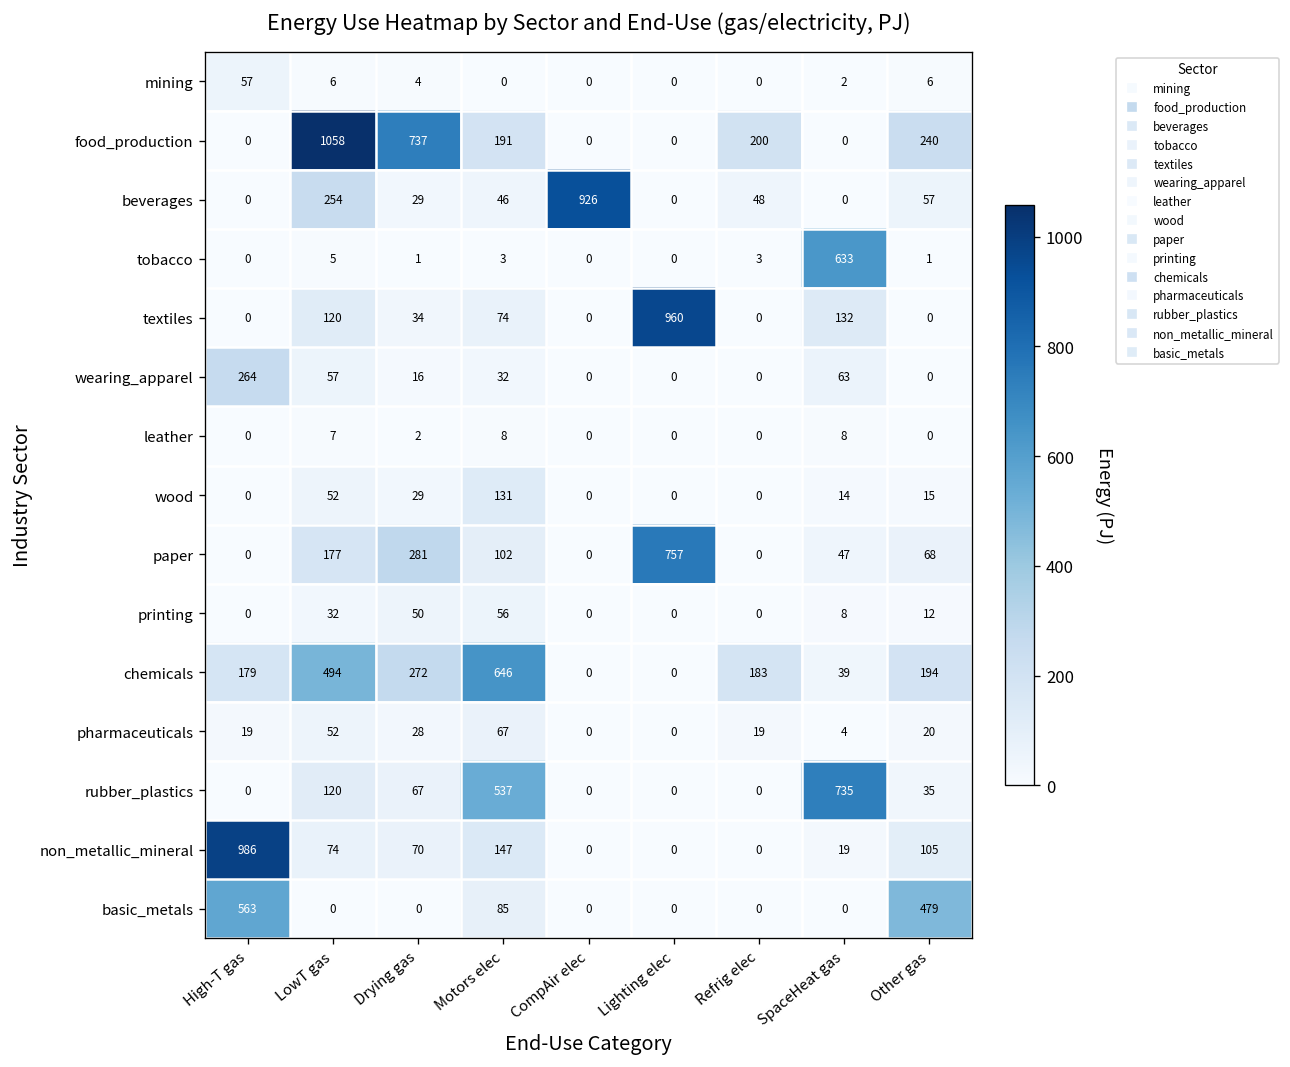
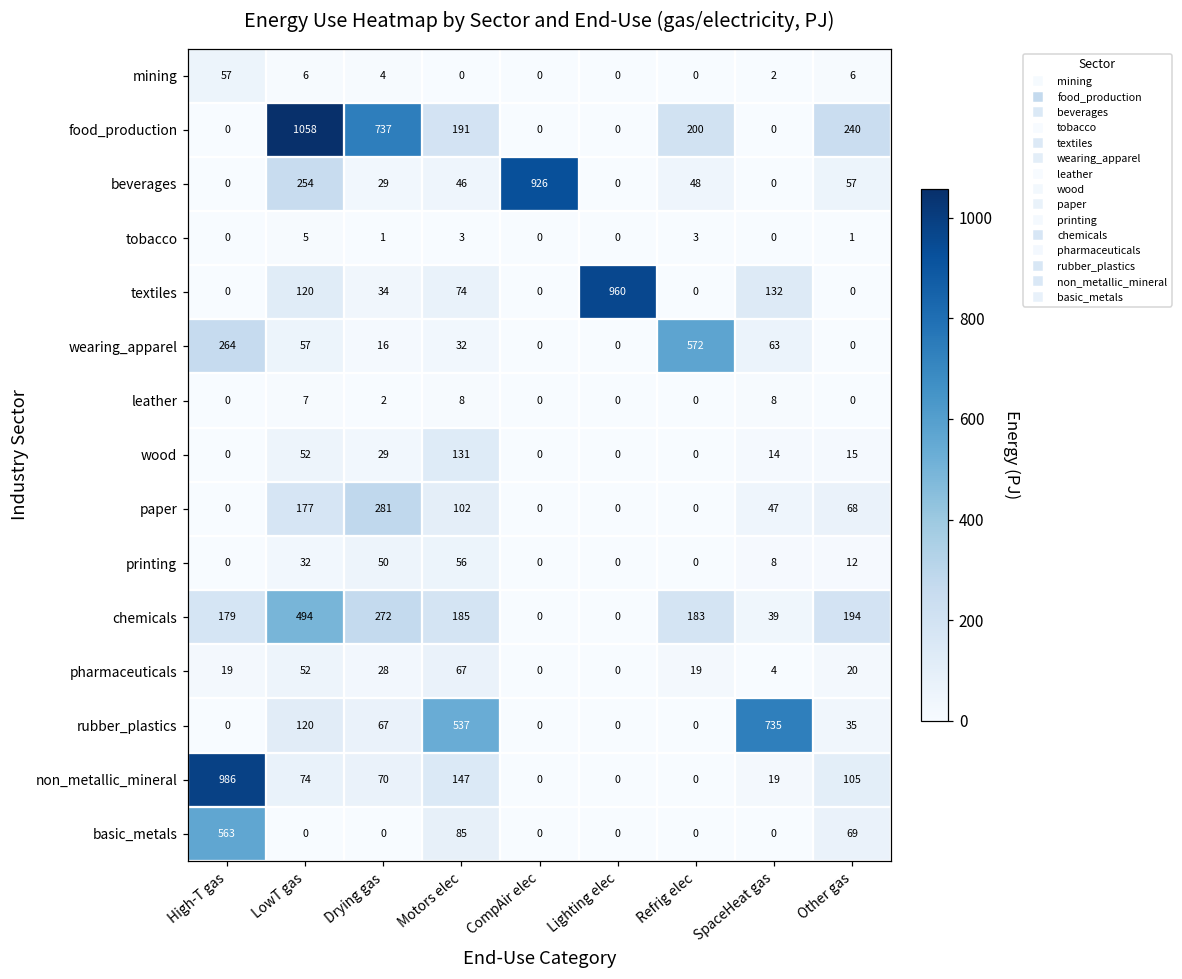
tobacco, SpaceHeat gas: 633 -> 0
wearing_apparel, Refrig elec: 0 -> 572
paper, Lighting elec: 757 -> 0
chemicals, Motors elec: 646 -> 185
basic_metals, Other gas: 479 -> 69
